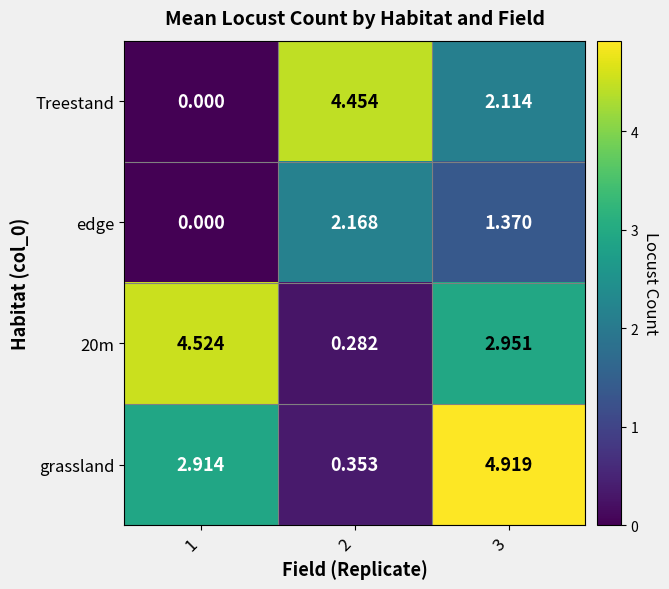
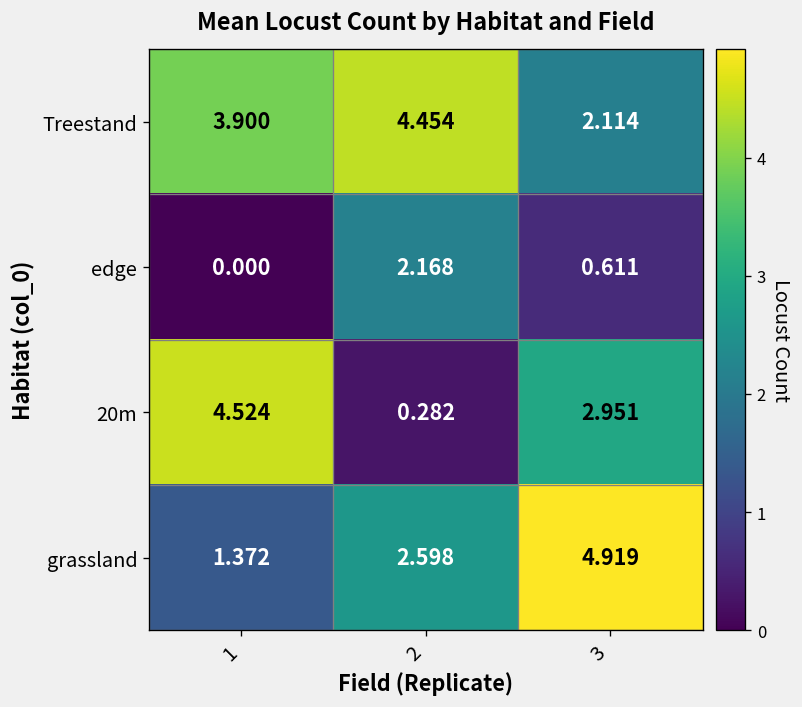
Treestand, 1: 0.000 -> 3.900
edge, 3: 1.370 -> 0.611
grassland, 1: 2.914 -> 1.372
grassland, 2: 0.353 -> 2.598
